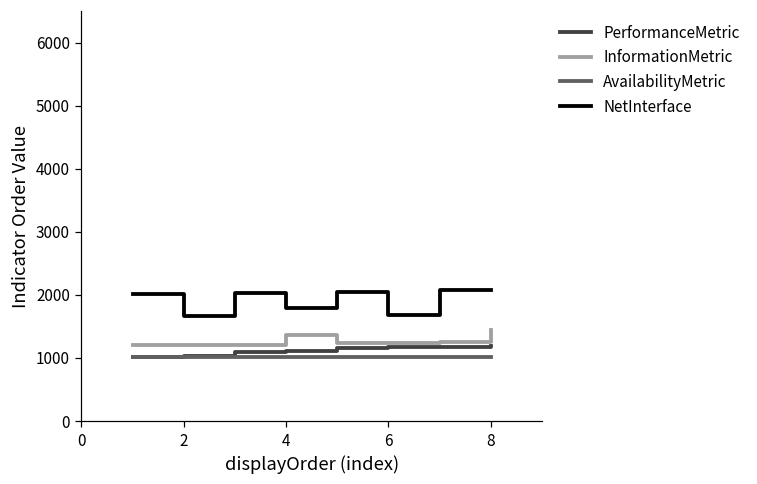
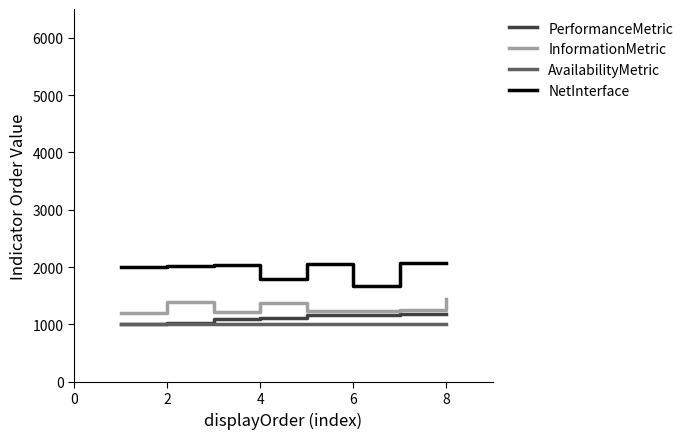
InformationMetric, 2: 1200 -> 1400
NetInterface, 2: 1700 -> 2000
